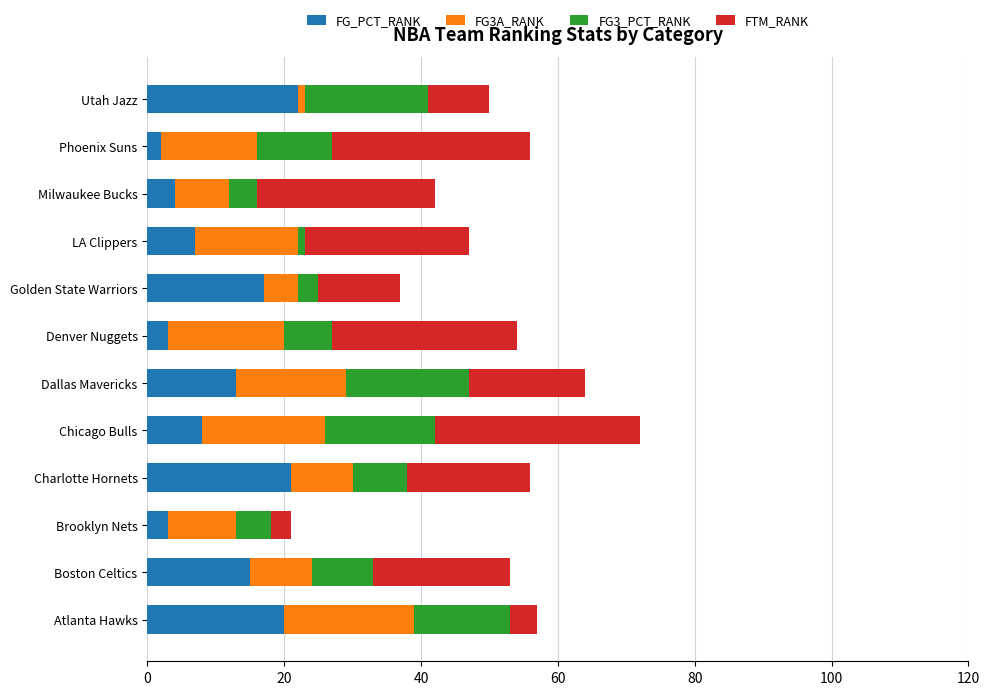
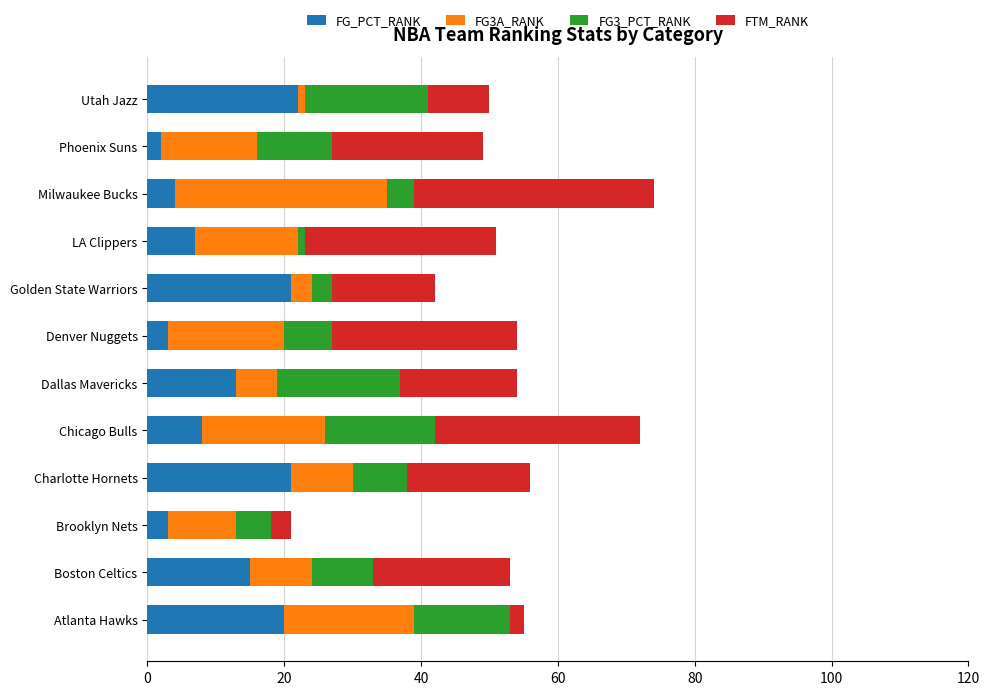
FTM_RANK, Phoenix Suns: 29 -> 22
FG3A_RANK, Milwaukee Bucks: 8 -> 31
FTM_RANK, Milwaukee Bucks: 26 -> 35
FTM_RANK, LA Clippers: 24 -> 28
FG_PCT_RANK, Golden State Warriors: 17 -> 21
FG3A_RANK, Golden State Warriors: 5 -> 3
FTM_RANK, Golden State Warriors: 12 -> 15
FG3A_RANK, Dallas Mavericks: 16 -> 6
FTM_RANK, Atlanta Hawks: 4 -> 2
